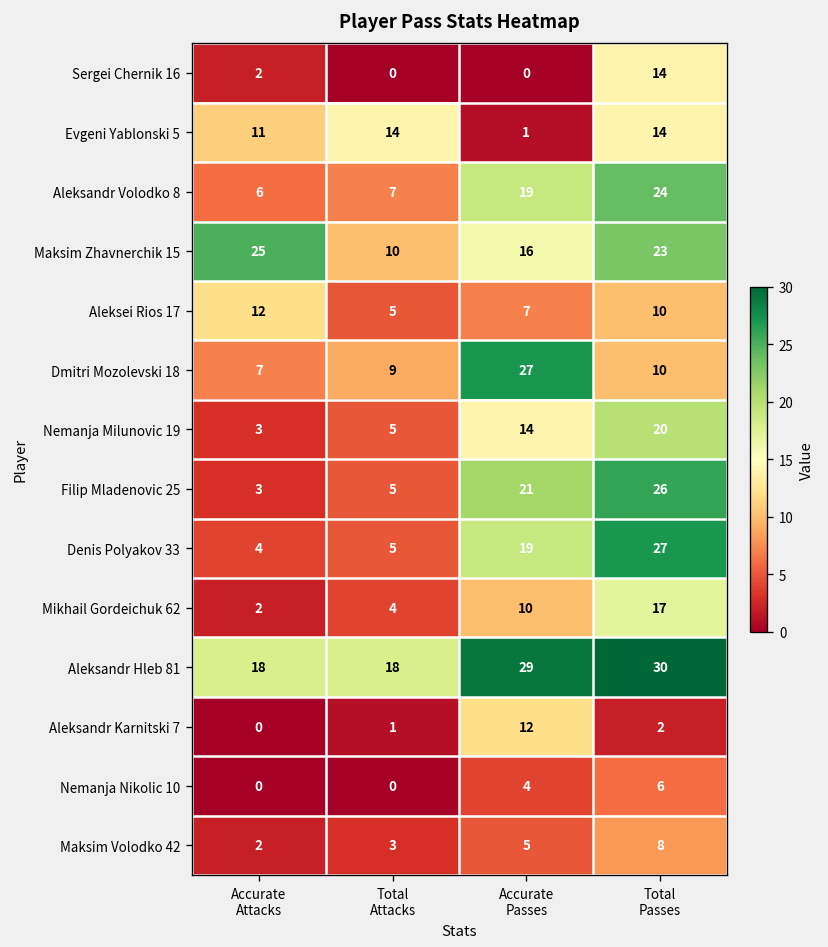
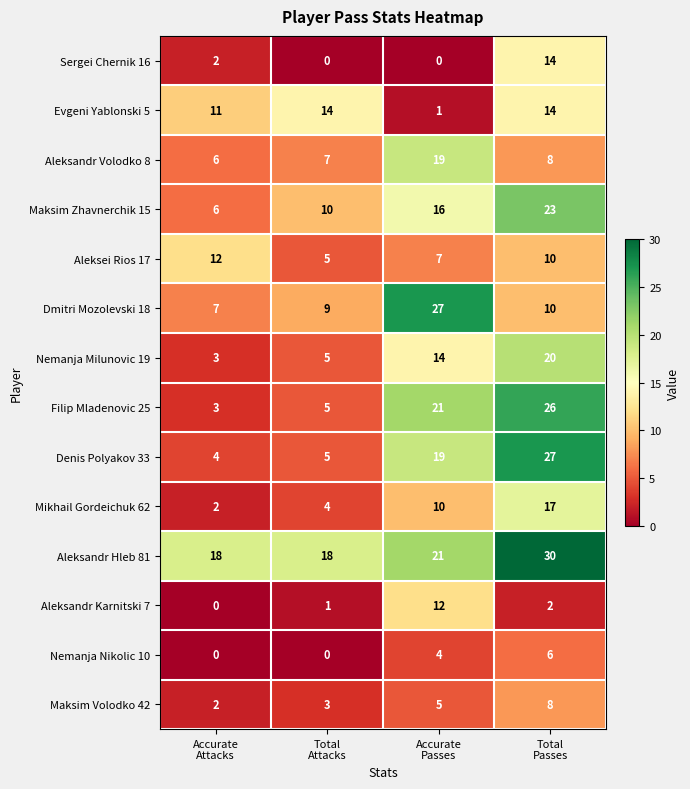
Aleksandr Volodko 8, Total Passes: 24 -> 8
Maksim Zhavnerchik 15, Accurate Attacks: 25 -> 6
Aleksandr Hleb 81, Accurate Passes: 29 -> 21
